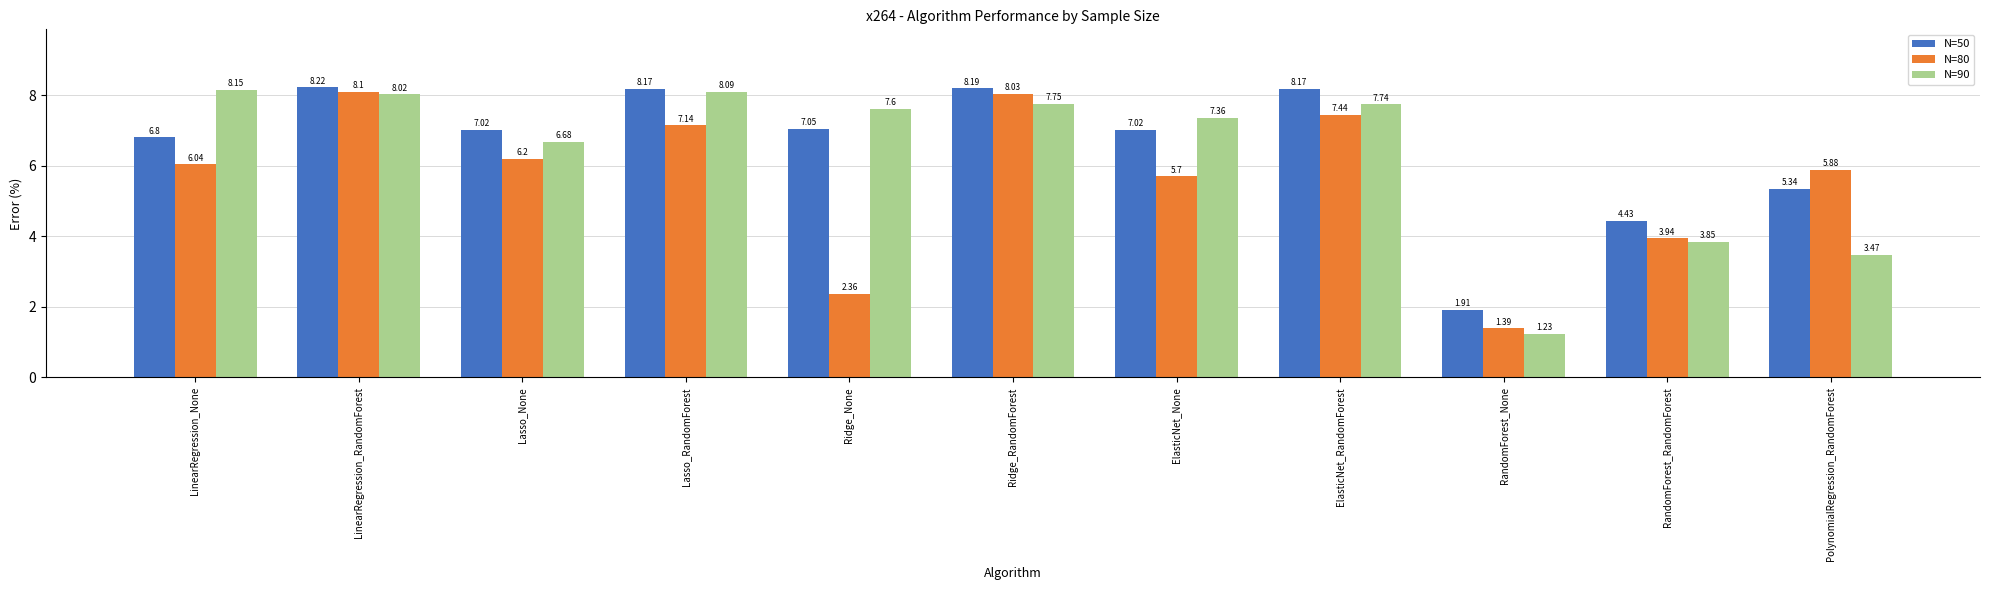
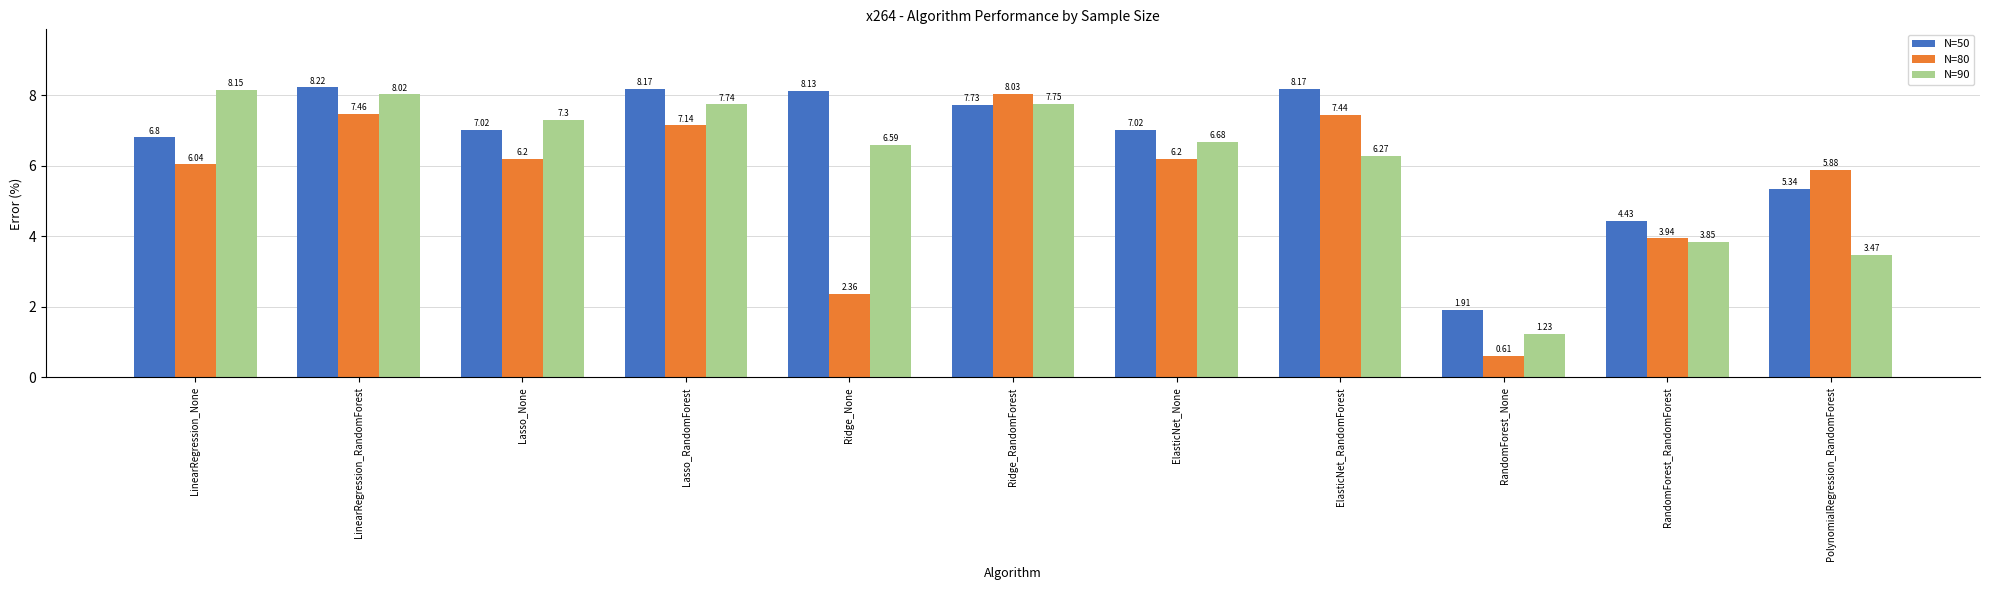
N=80, LinearRegression_RandomForest: 8.1 -> 7.46
N=90, Lasso_None: 6.68 -> 7.3
N=90, Lasso_RandomForest: 8.09 -> 7.74
N=50, Ridge_None: 7.05 -> 8.13
N=90, Ridge_None: 7.6 -> 6.59
N=50, Ridge_RandomForest: 8.19 -> 7.73
N=80, ElasticNet_None: 5.7 -> 6.2
N=90, ElasticNet_None: 7.36 -> 6.68
N=90, ElasticNet_RandomForest: 7.74 -> 6.27
N=80, RandomForest_None: 1.39 -> 0.61
